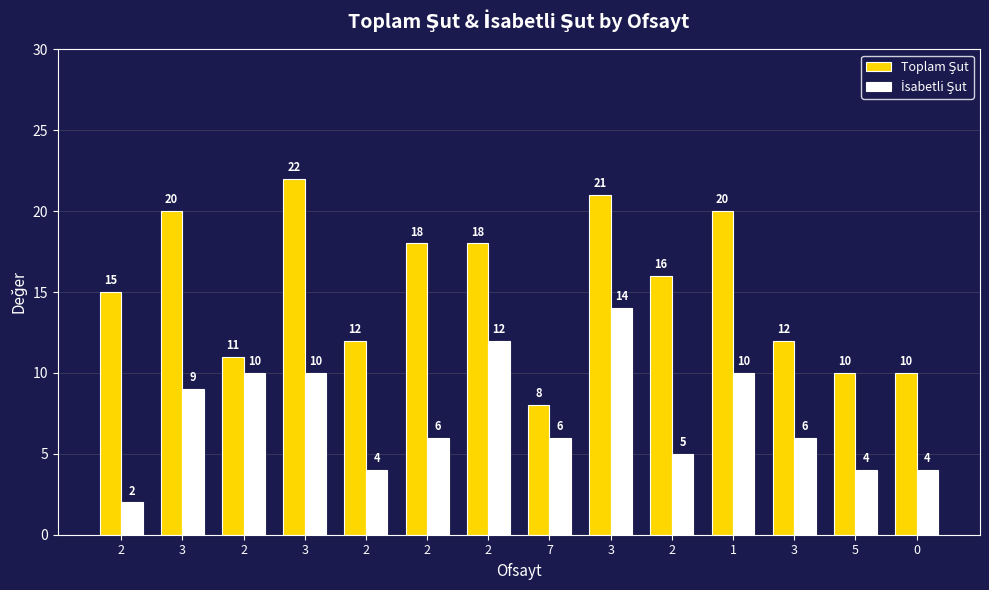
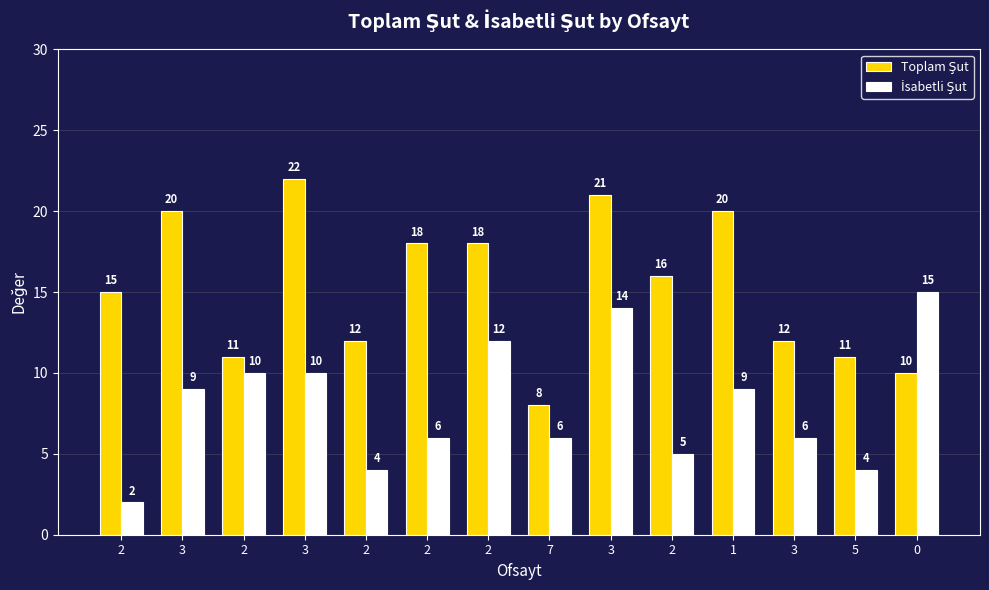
İsabetli Şut, 1: 10 -> 9
Toplam Şut, 5: 10 -> 11
İsabetli Şut, 0: 4 -> 15
